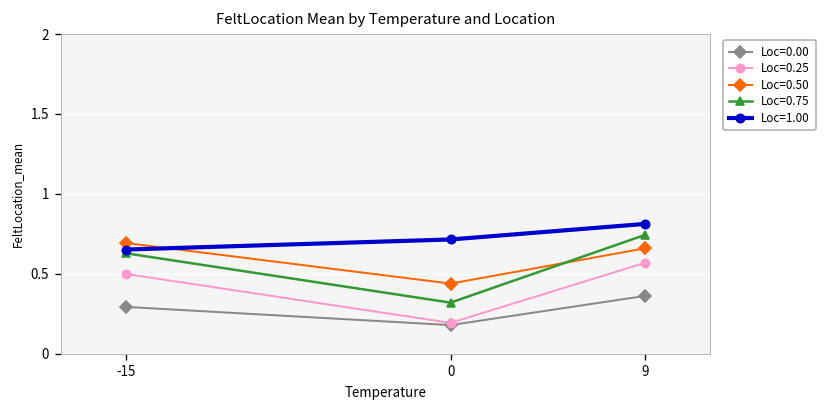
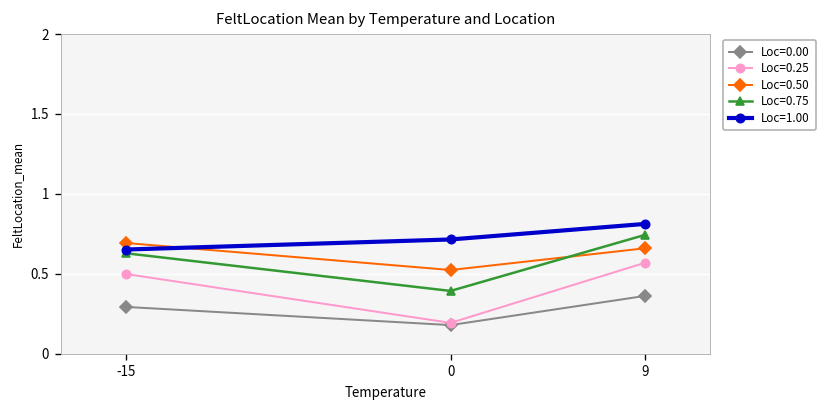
Loc=0.50, 0: 0.44 -> 0.52
Loc=0.75, 0: 0.32 -> 0.39
